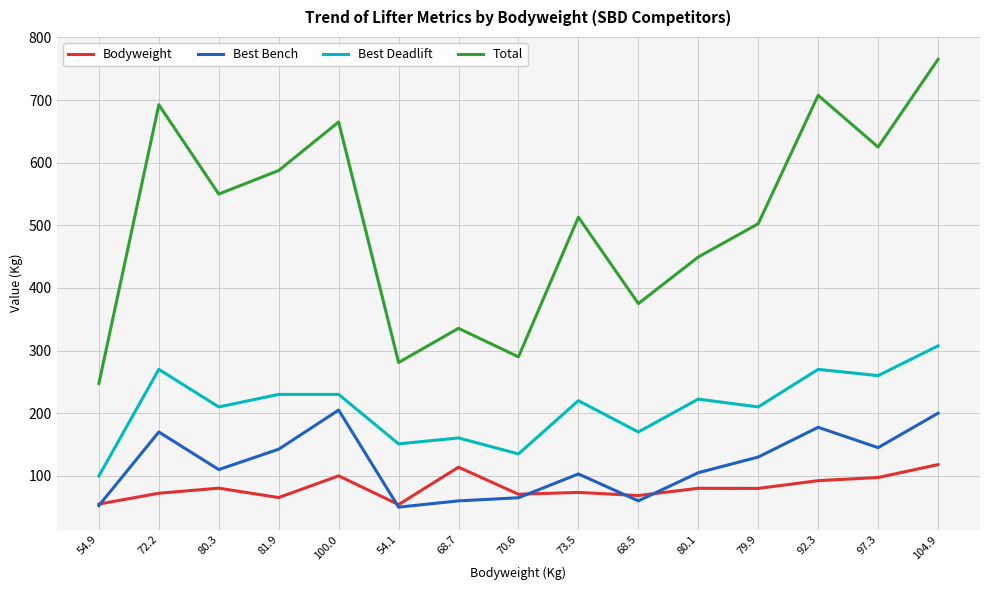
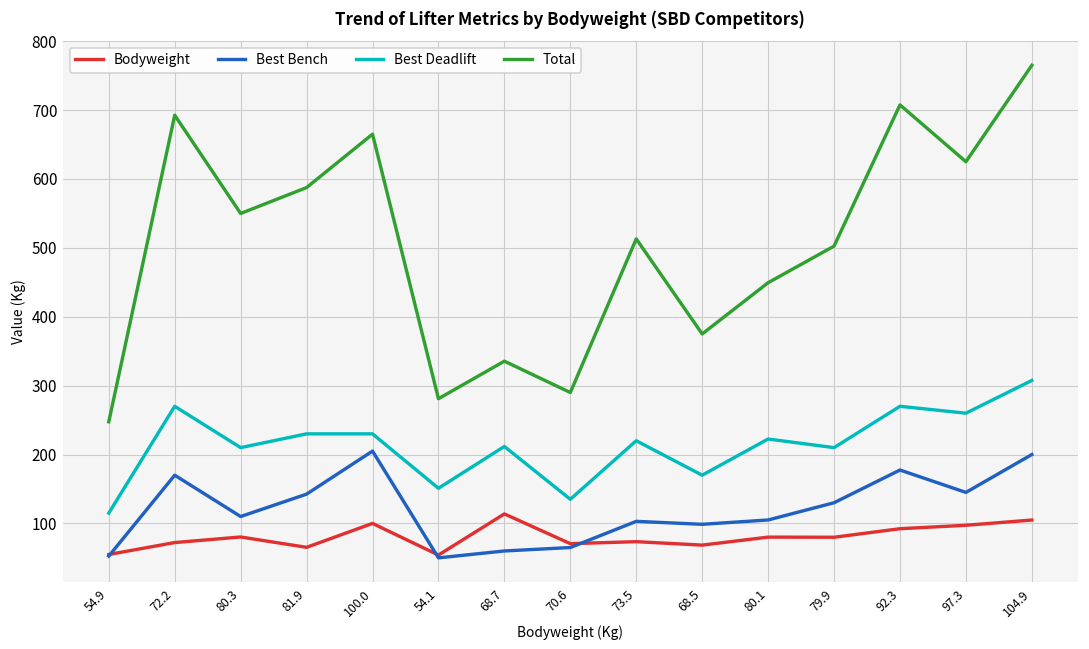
Best Deadlift, 54.9: 100 -> 120
Best Deadlift, 68.7: 160 -> 210
Best Bench, 68.5: 60 -> 100
Bodyweight, 104.9: 120 -> 100
